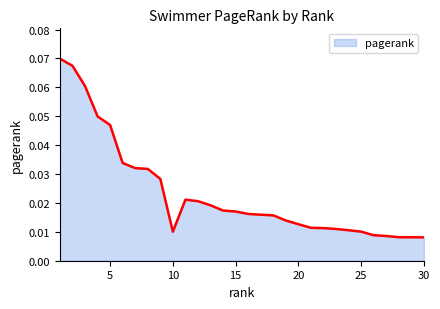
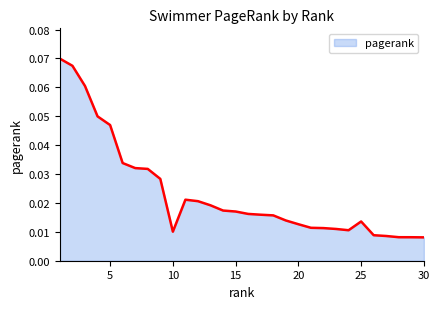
25: 0.010 -> 0.014
